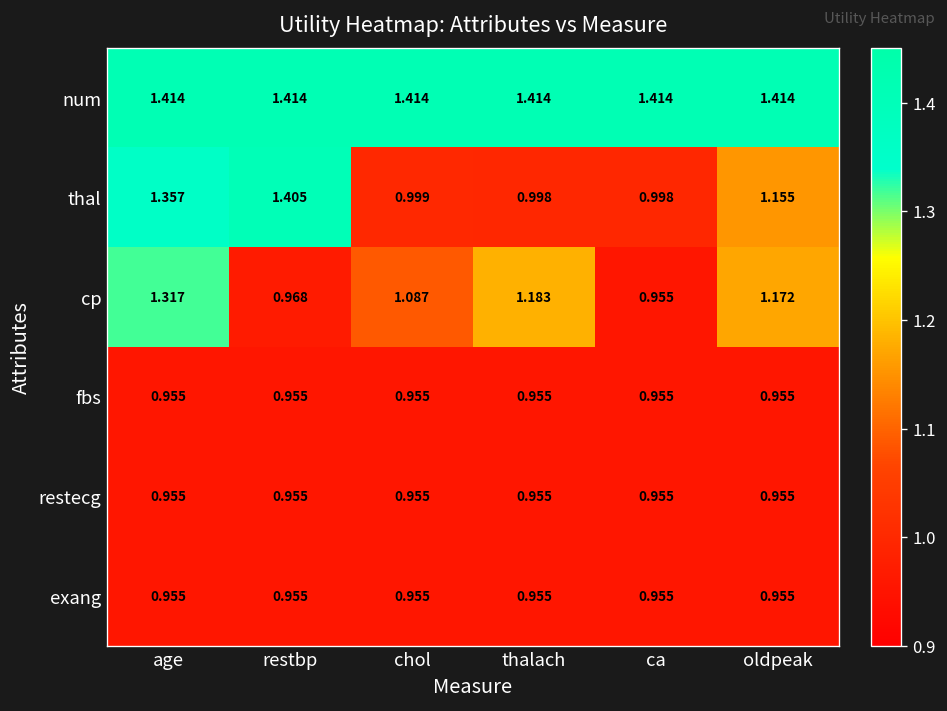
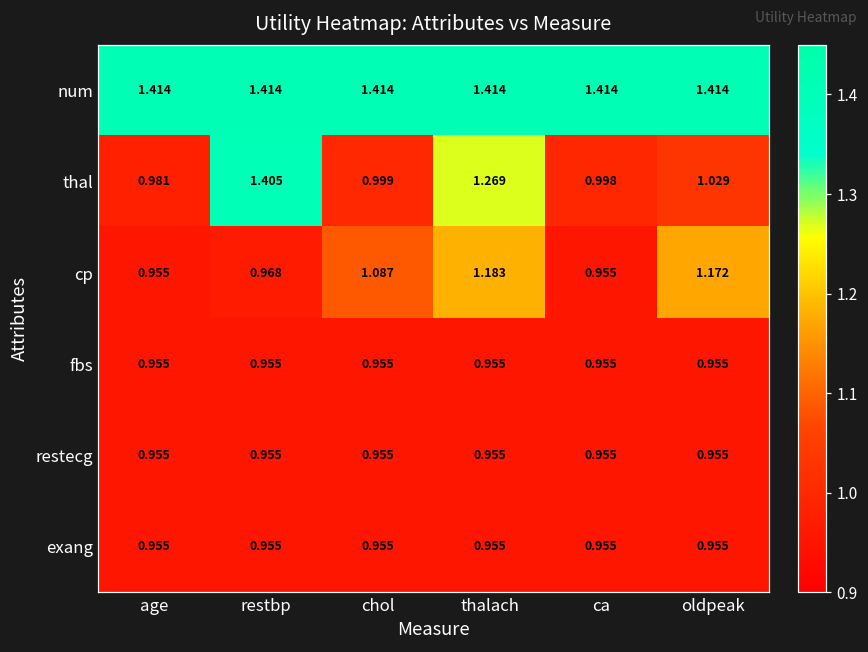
thal, age: 1.357 -> 0.981
thal, thalach: 0.998 -> 1.269
thal, oldpeak: 1.155 -> 1.029
cp, age: 1.317 -> 0.955
